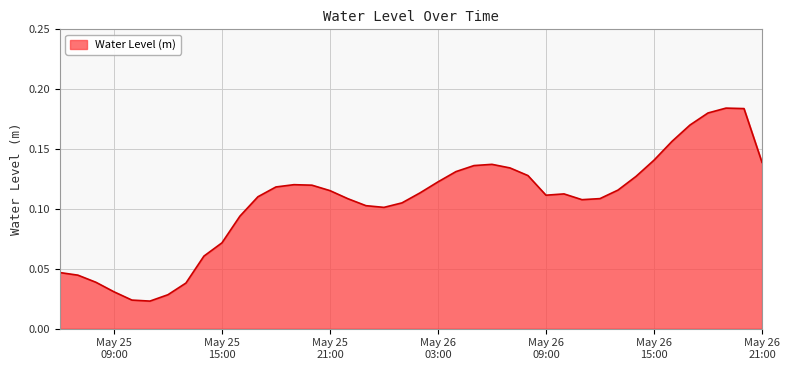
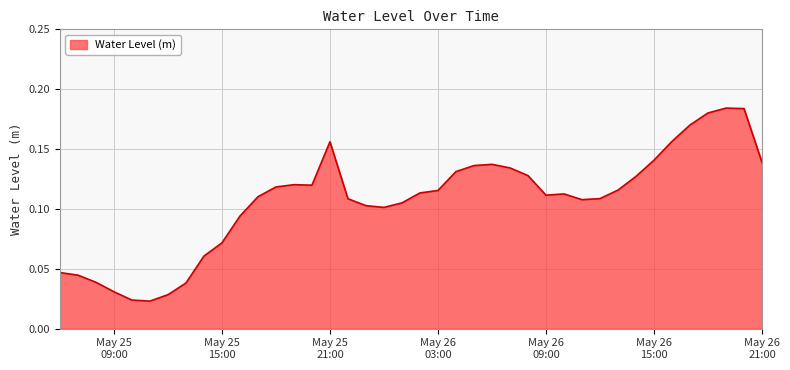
May 25 21:00: 0.115 -> 0.156
May 26 03:00: 0.123 -> 0.115
